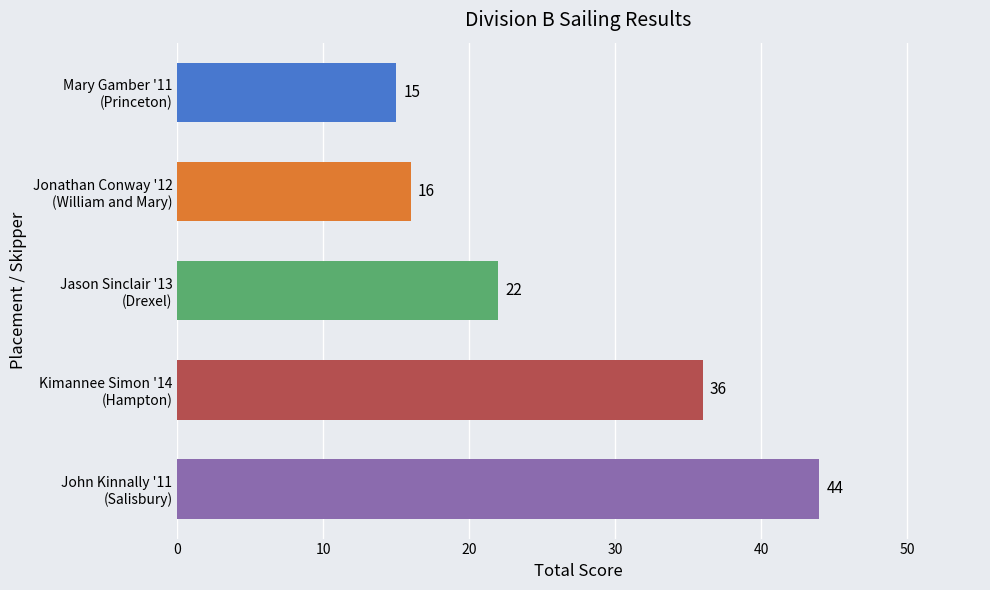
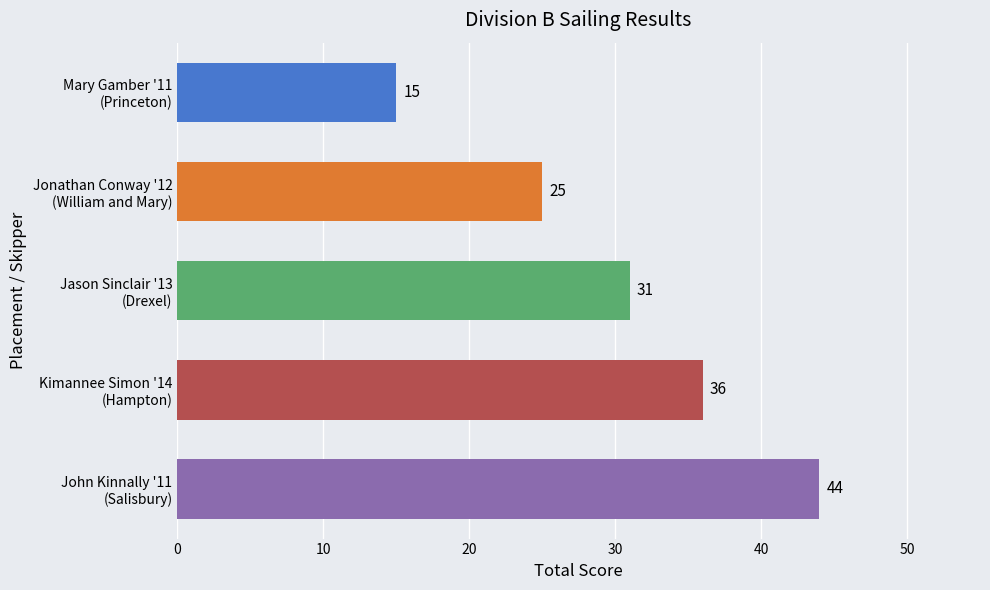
Jonathan Conway '12 (William and Mary): 16 -> 25
Jason Sinclair '13 (Drexel): 22 -> 31
